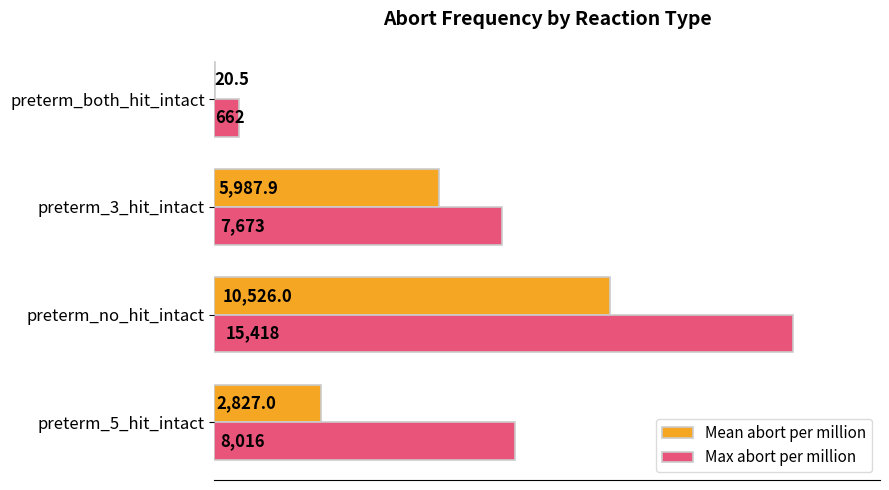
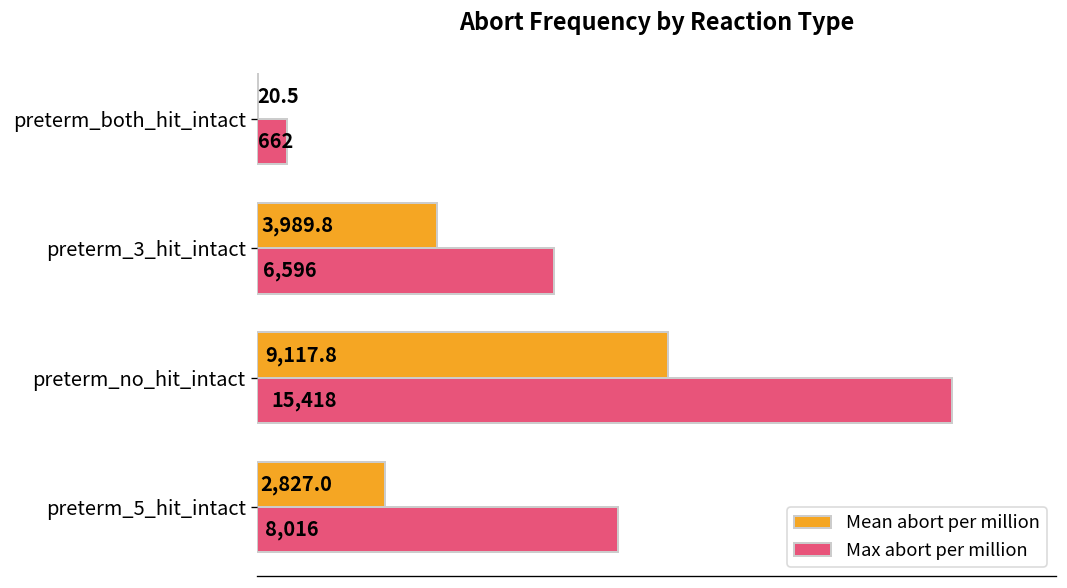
Mean abort per million, preterm_3_hit_intact: 5,987.9 -> 3,989.8
Max abort per million, preterm_3_hit_intact: 7,673 -> 6,596
Mean abort per million, preterm_no_hit_intact: 10,526.0 -> 9,117.8
